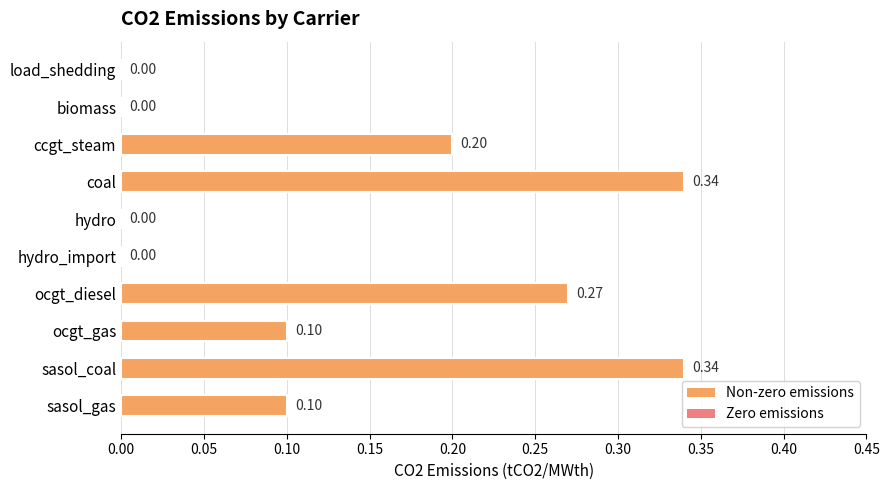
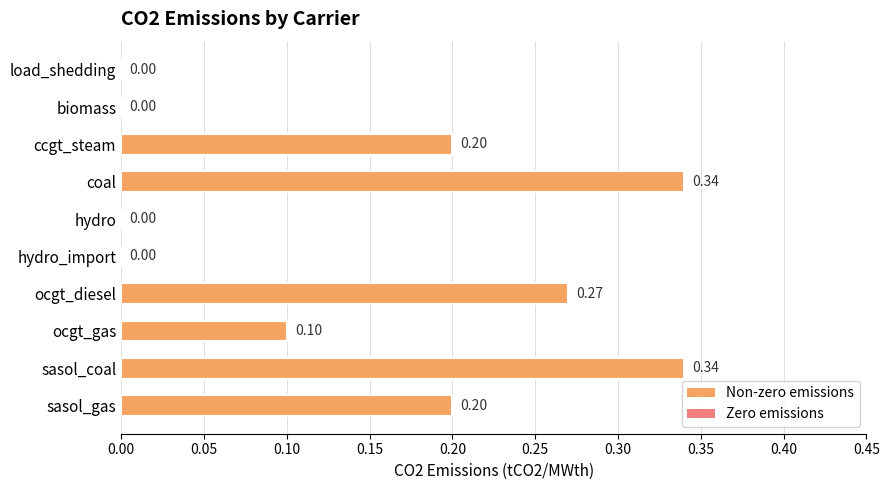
sasol_gas: 0.10 -> 0.20
